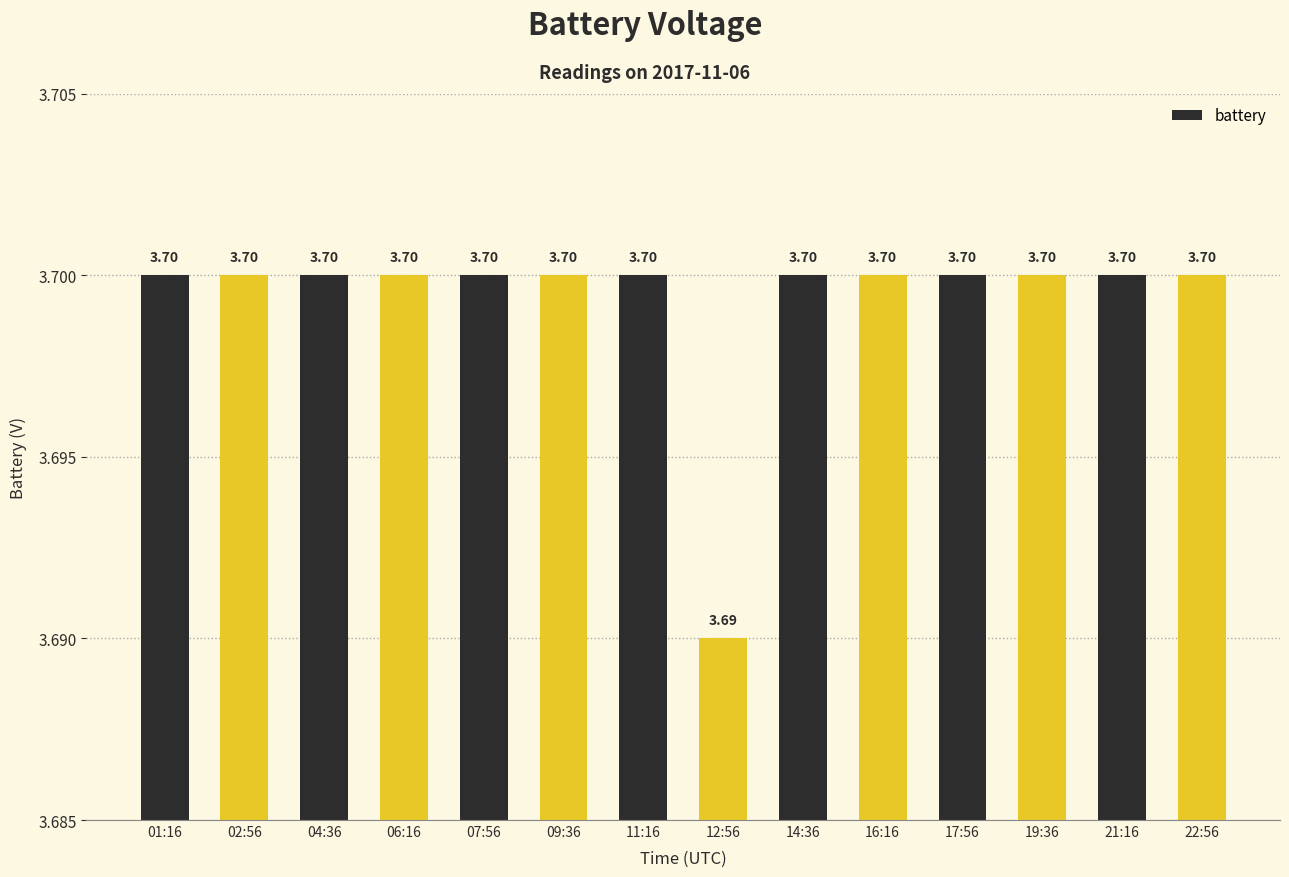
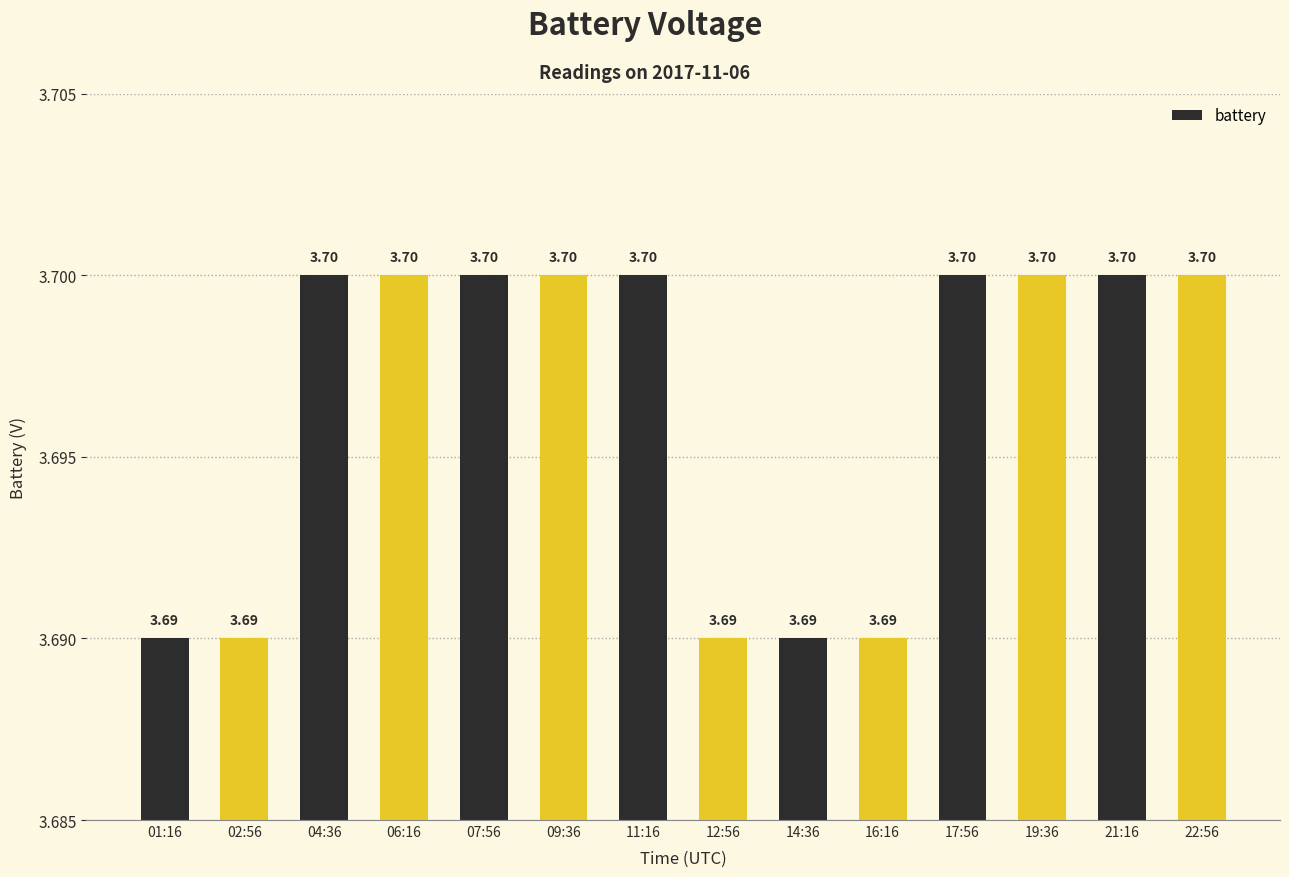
01:16: 3.70 -> 3.69
02:56: 3.70 -> 3.69
14:36: 3.70 -> 3.69
16:16: 3.70 -> 3.69
